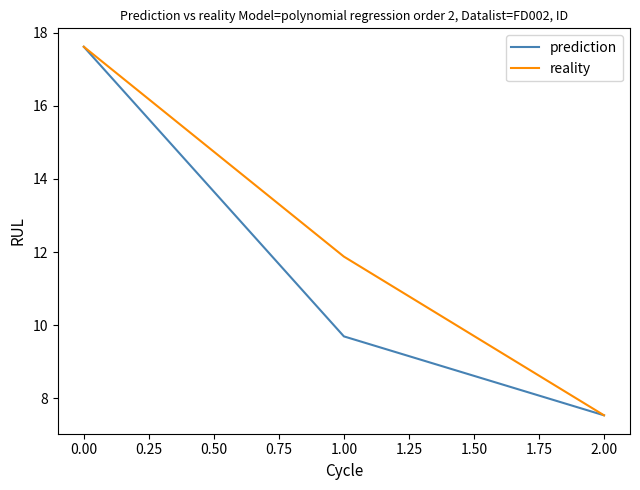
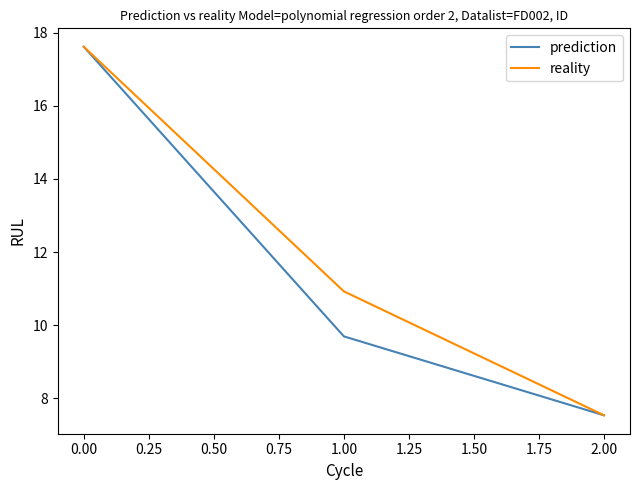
reality, 1.00: 11.9 -> 10.9
